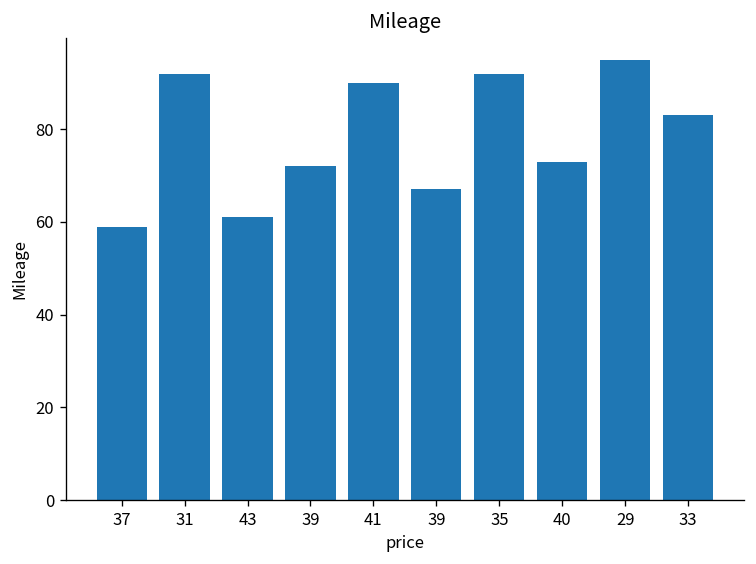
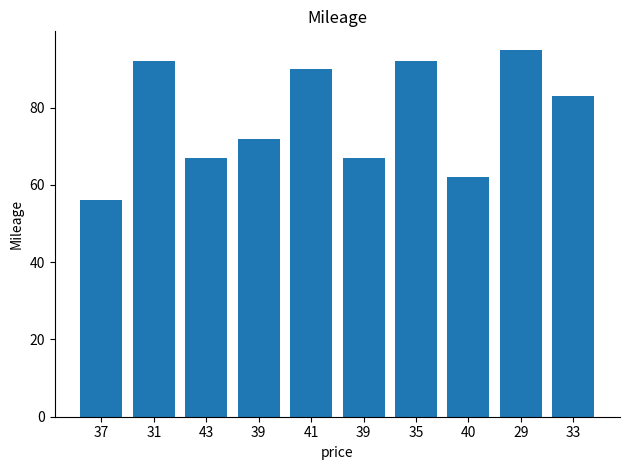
37: 59 -> 56
43: 61 -> 67
40: 73 -> 62
